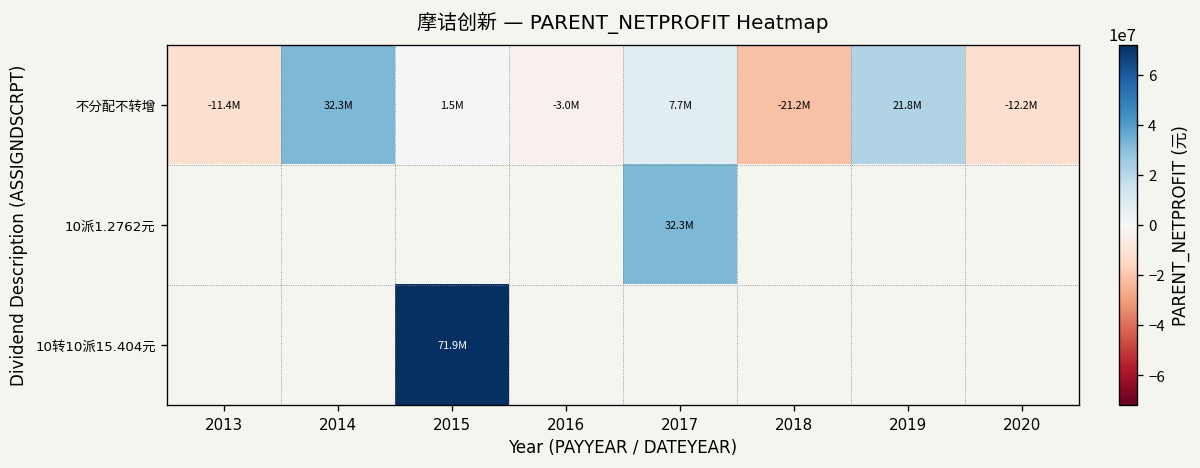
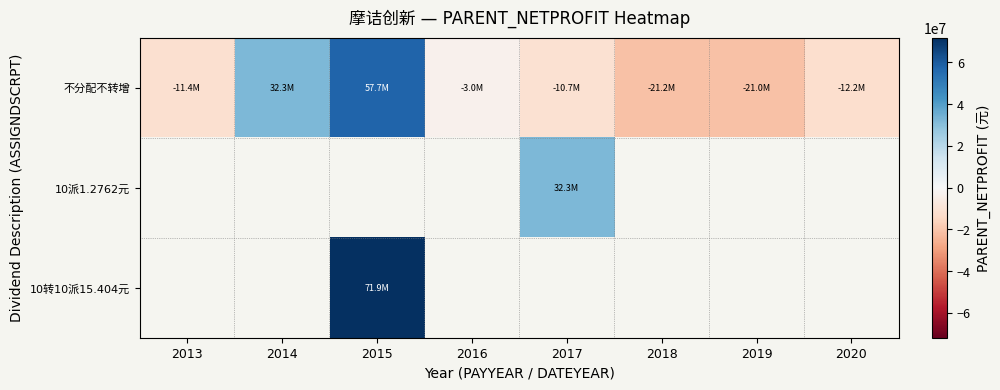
不分配不转增, 2015: 1.5M -> 57.7M
不分配不转增, 2017: 7.7M -> -10.7M
不分配不转增, 2019: 21.8M -> -21.0M
